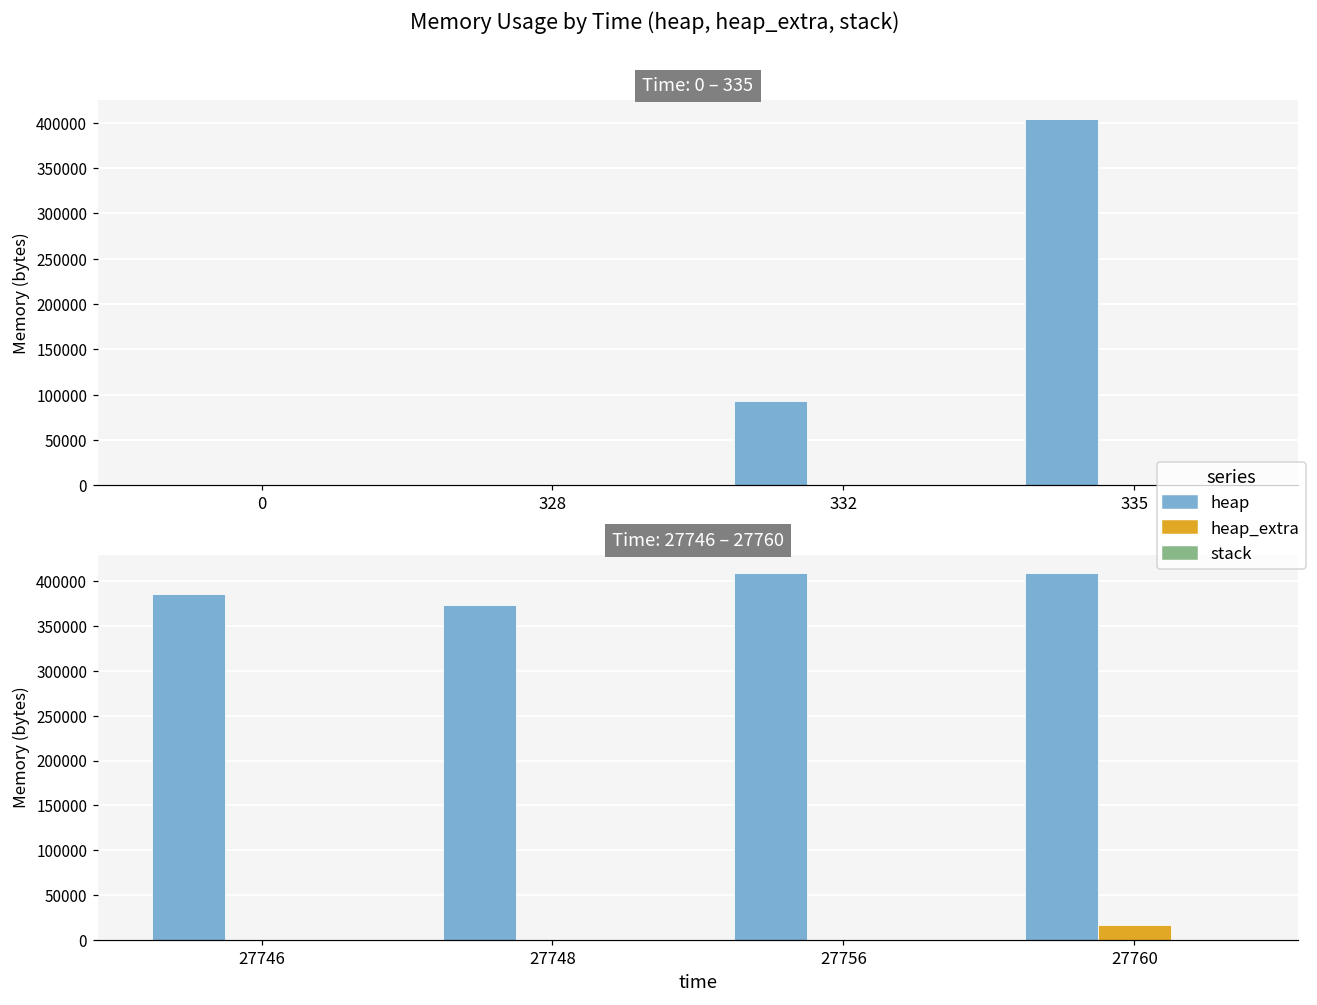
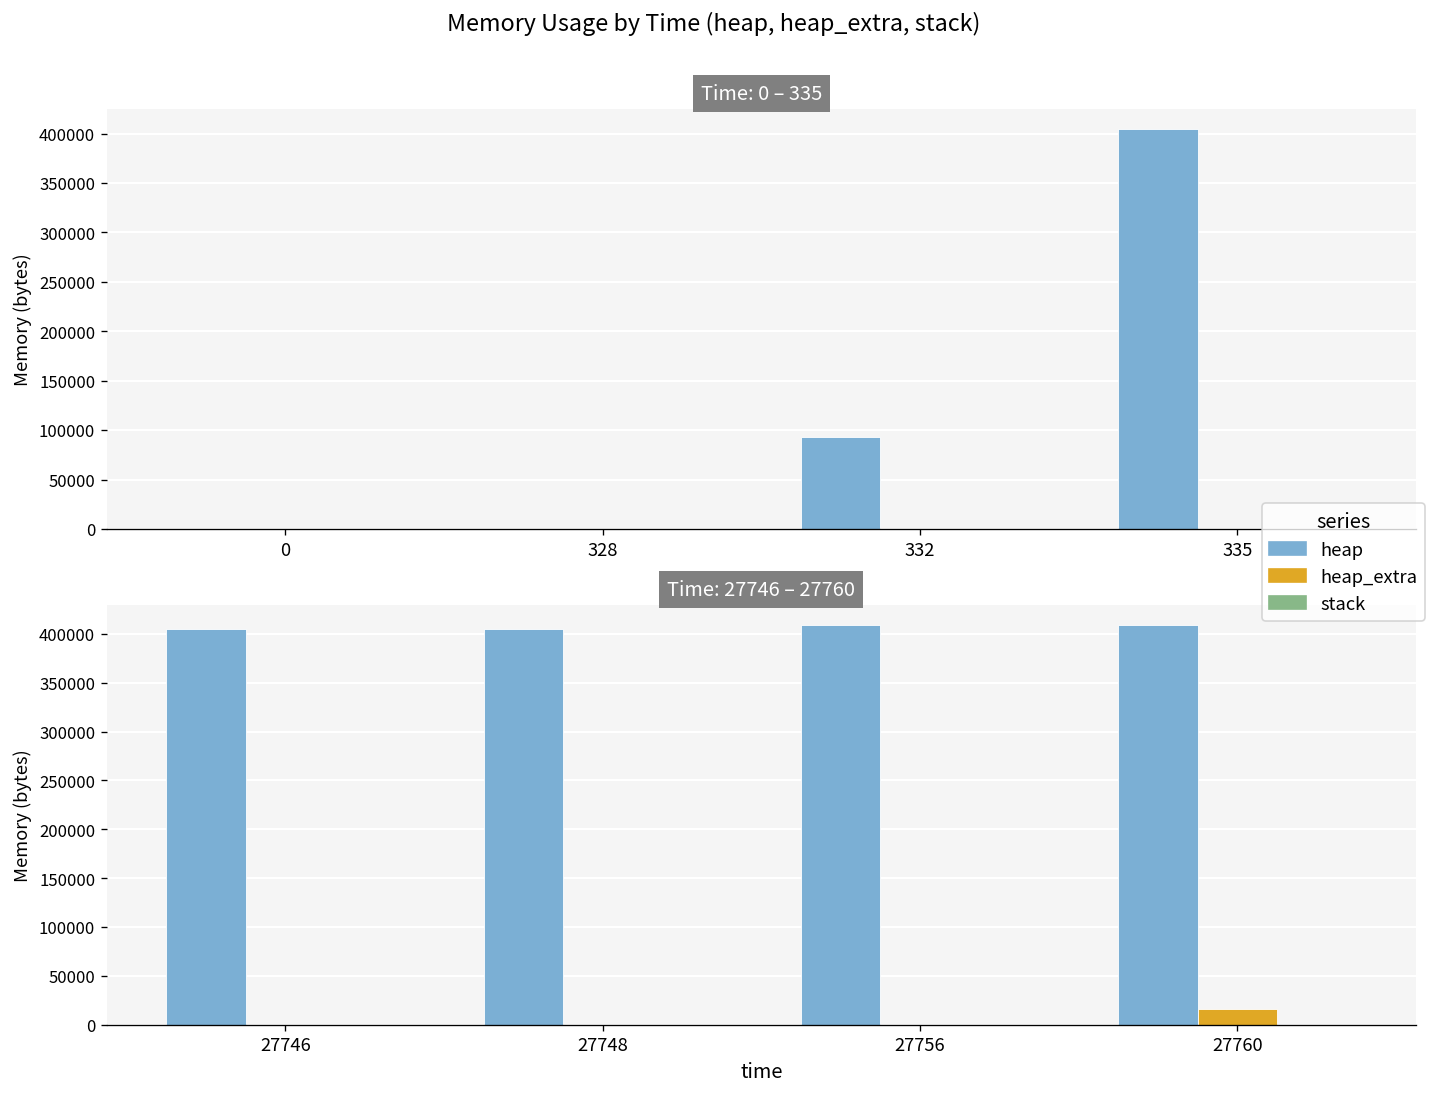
Time: 27746 – 27760, heap, 27746: 390000 -> 400000
Time: 27746 – 27760, heap, 27748: 370000 -> 410000
